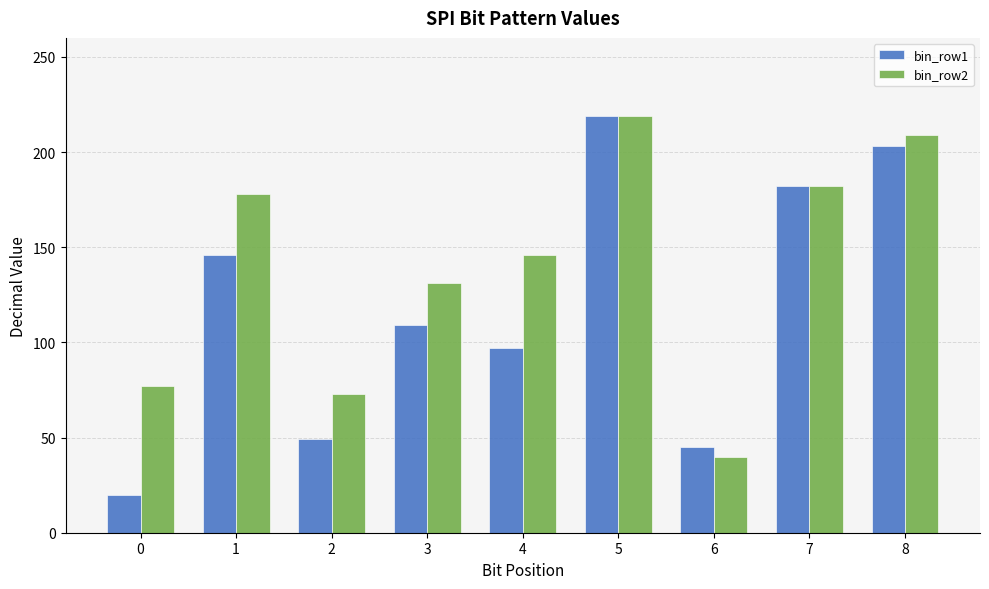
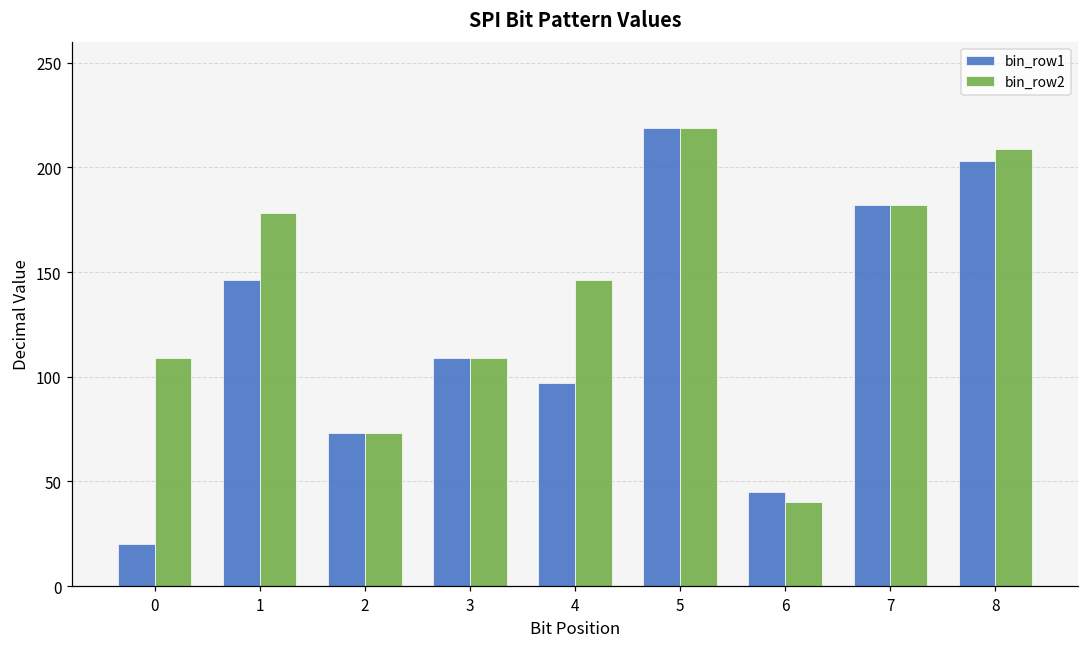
bin_row2, 0: 77 -> 109
bin_row1, 2: 49 -> 73
bin_row2, 3: 131 -> 109
